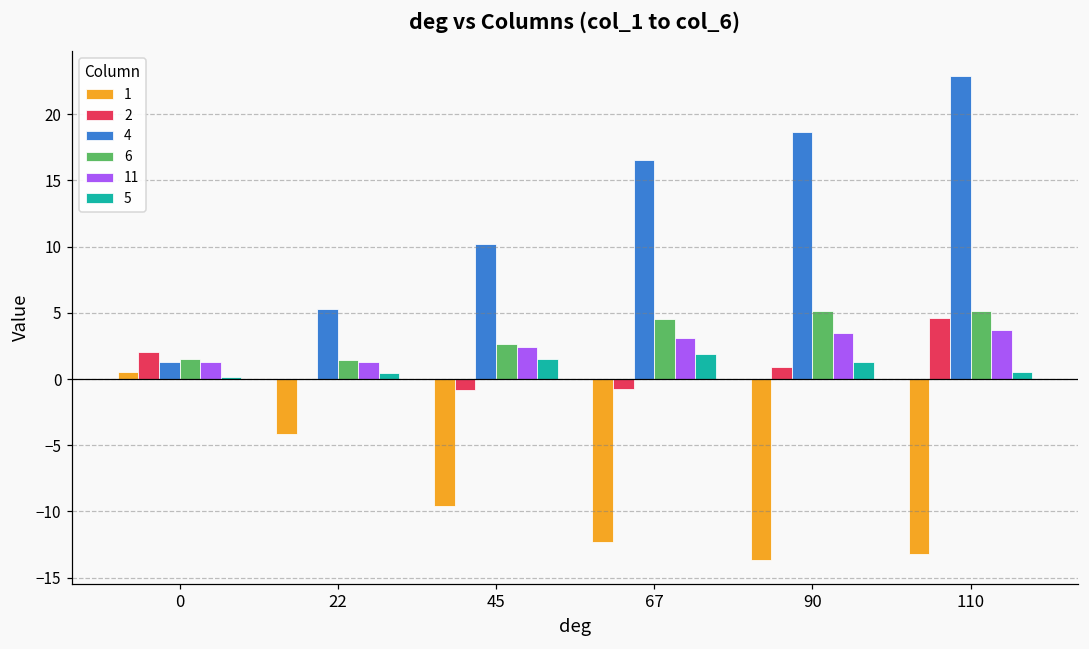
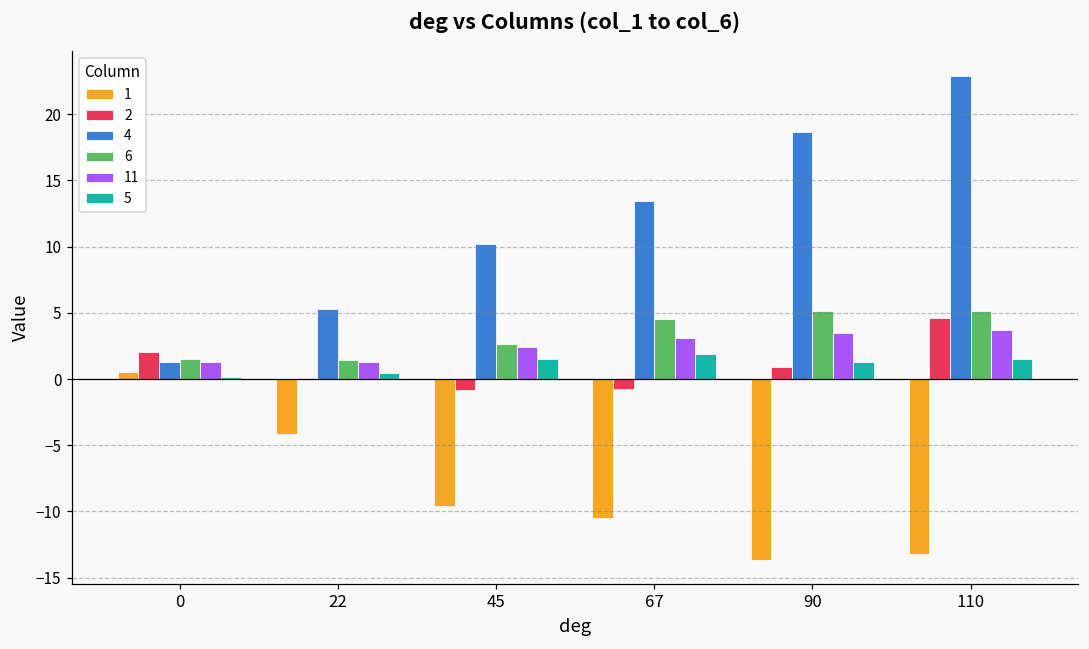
1, 67: -12.3 -> -10.5
4, 67: 16.5 -> 13.4
5, 110: 0.5 -> 1.5
